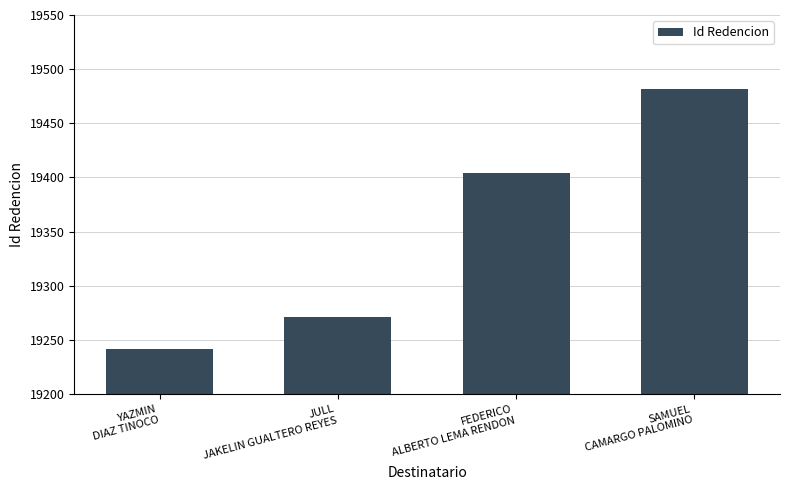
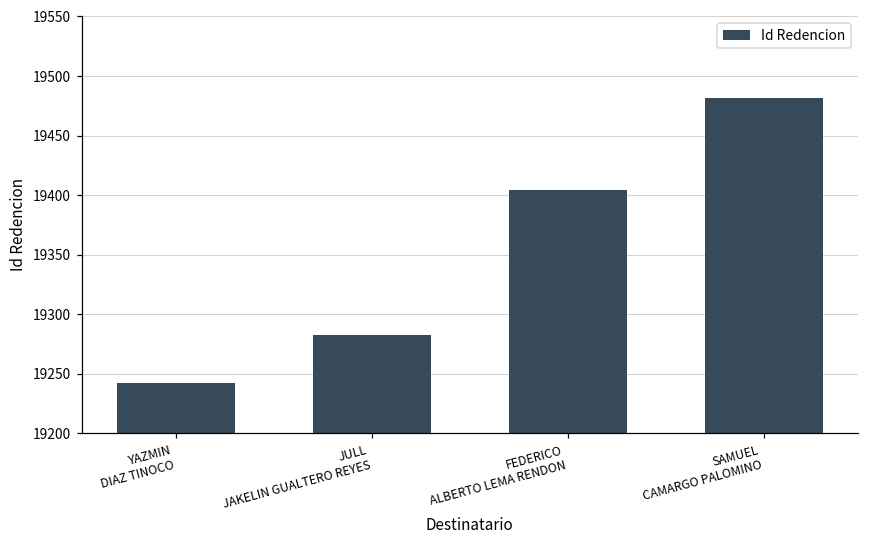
JULL JAKELIN GUALTERO REYES: 19271 -> 19283
